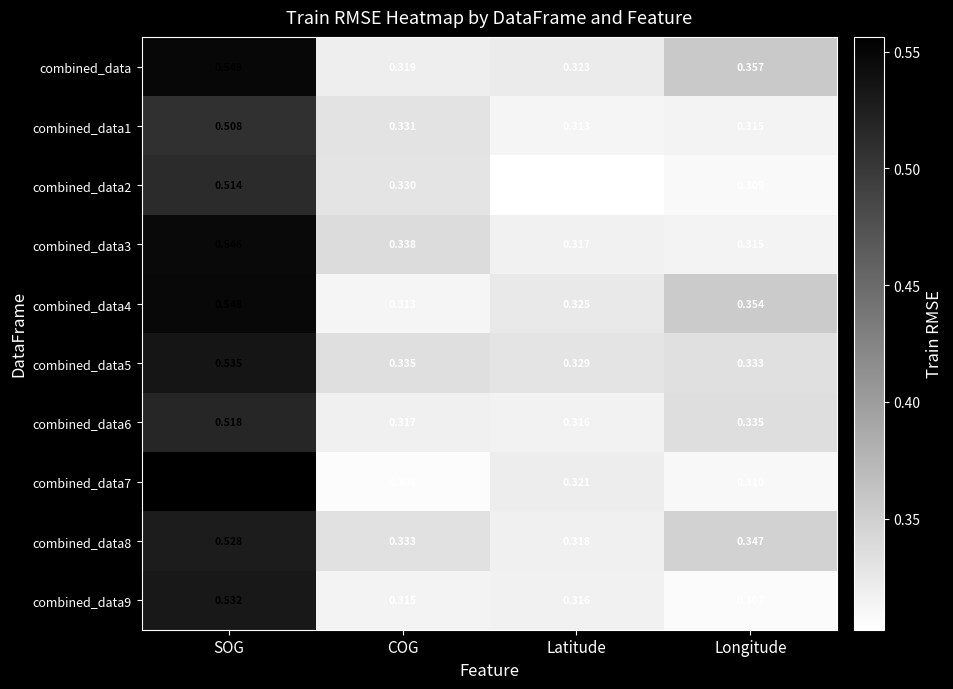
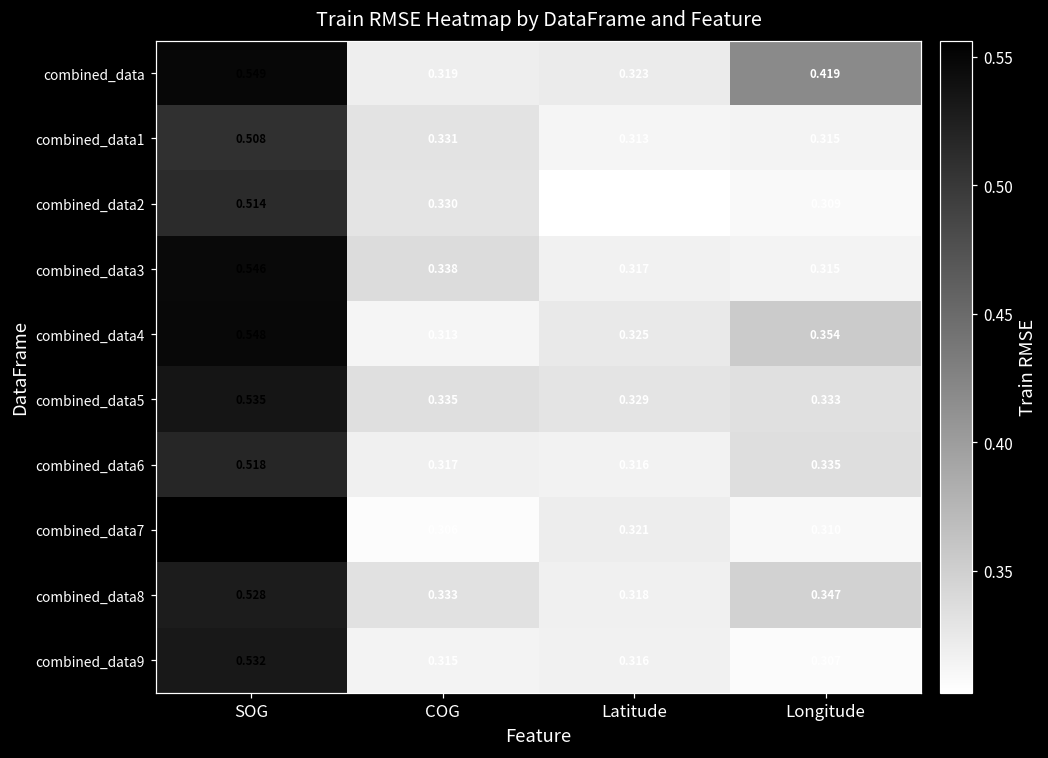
combined_data, Longitude: 0.357 -> 0.419
